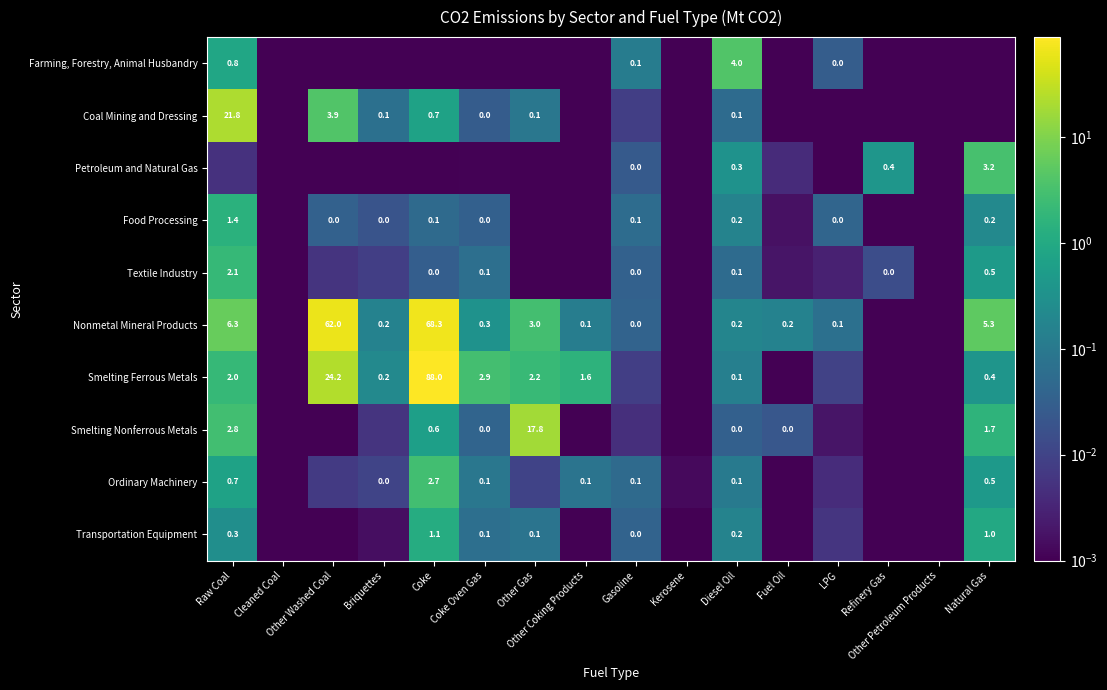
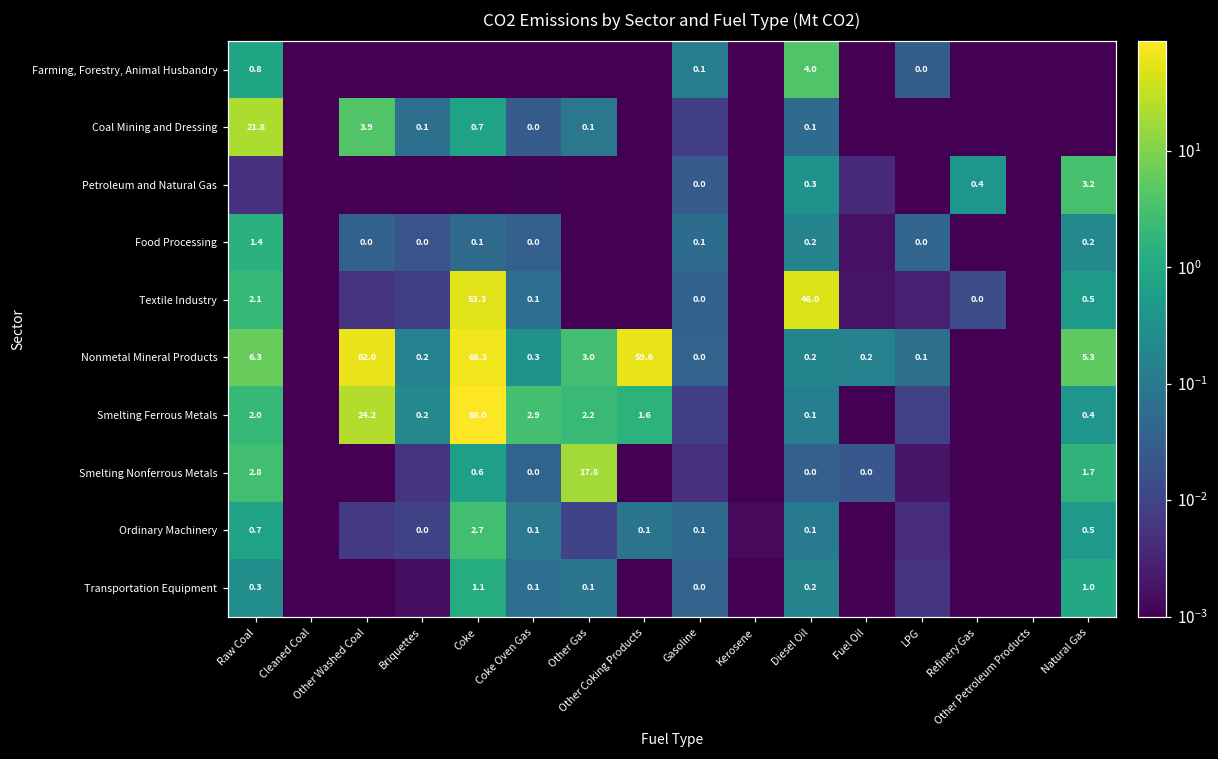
Textile Industry, Coke: 0.0 -> 53.3
Textile Industry, Diesel Oil: 0.1 -> 46.0
Nonmetal Mineral Products, Other Coking Products: 0.1 -> 59.6
